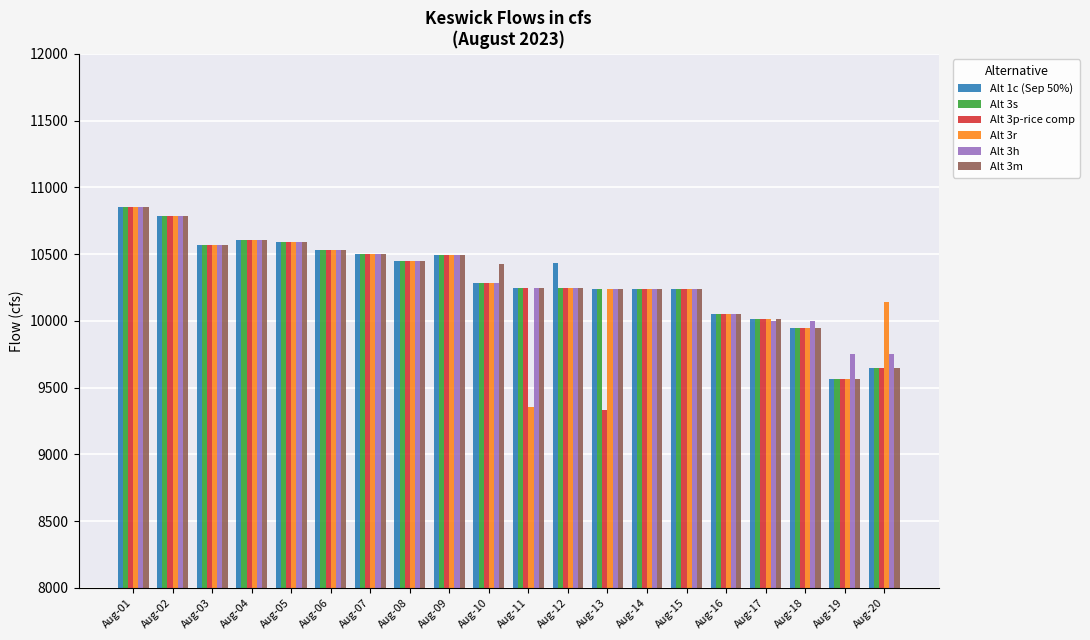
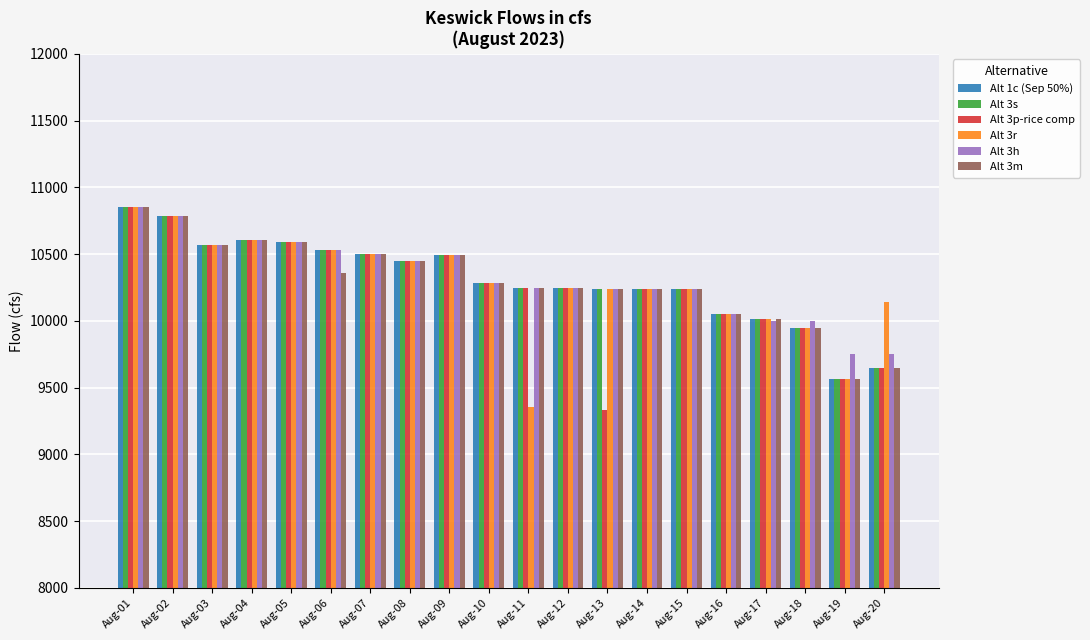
Alt 3m, Aug-06: 10530 -> 10360
Alt 3m, Aug-10: 10420 -> 10280
Alt 1c (Sep 50%), Aug-12: 10430 -> 10240
